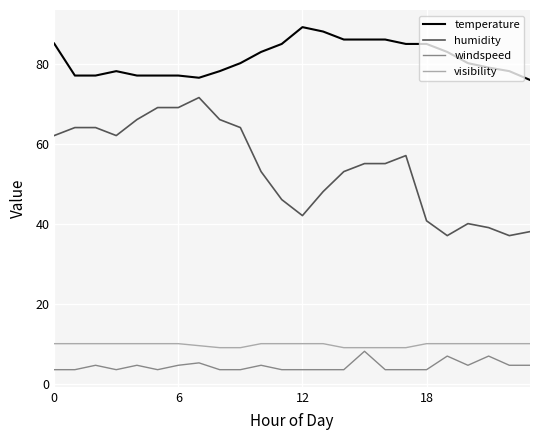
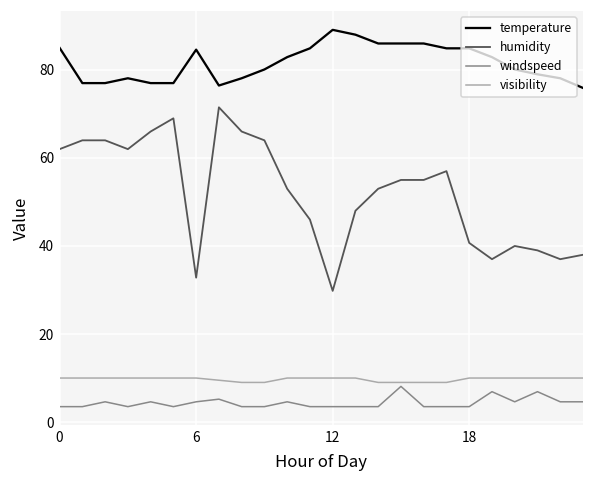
temperature, 6: 77 -> 85
humidity, 6: 69 -> 33
humidity, 12: 42 -> 30
